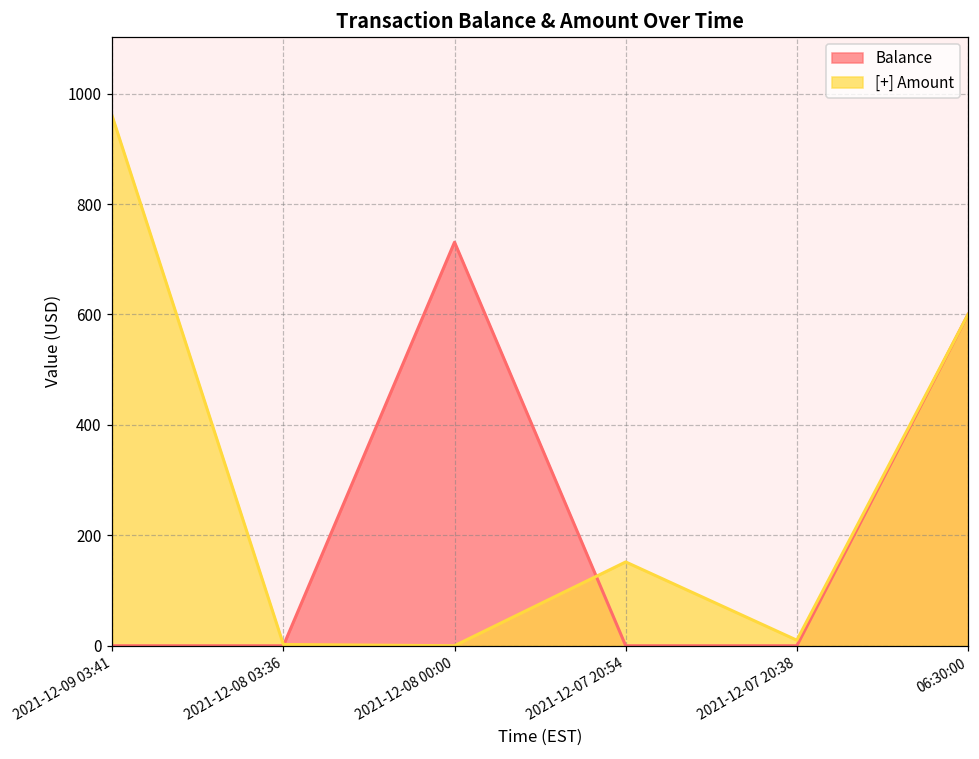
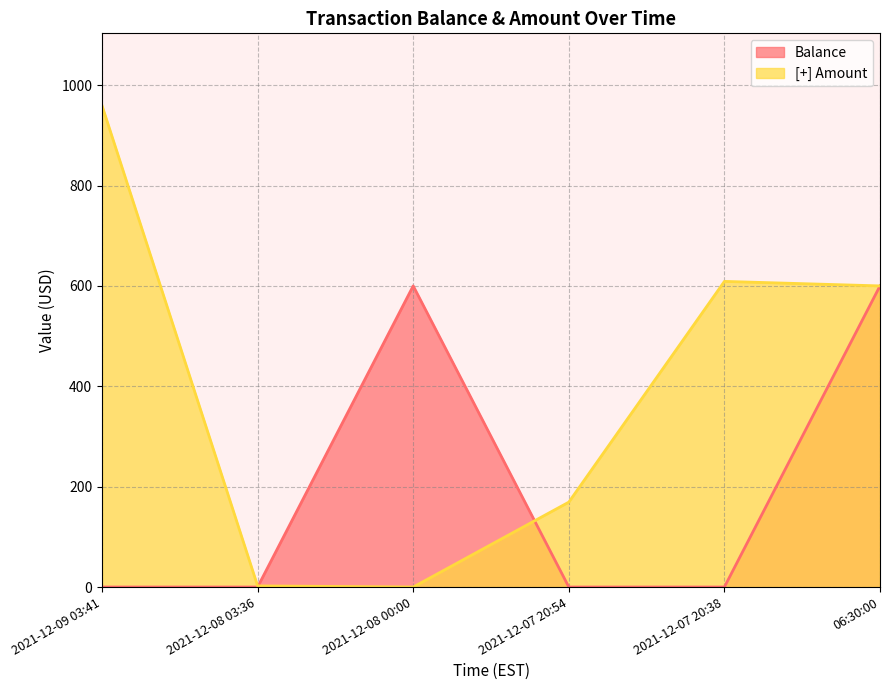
Balance, 2021-12-08 00:00: 730 -> 600
[+] Amount, 2021-12-07 20:54: 150 -> 170
[+] Amount, 2021-12-07 20:38: 10 -> 610
